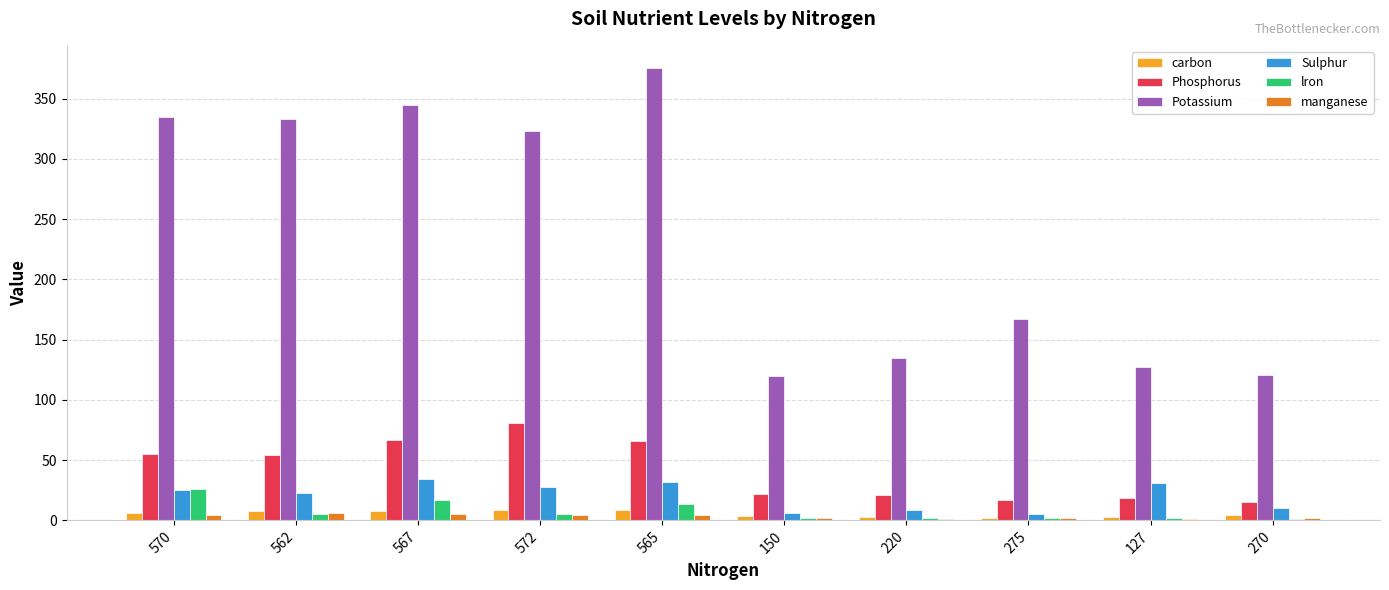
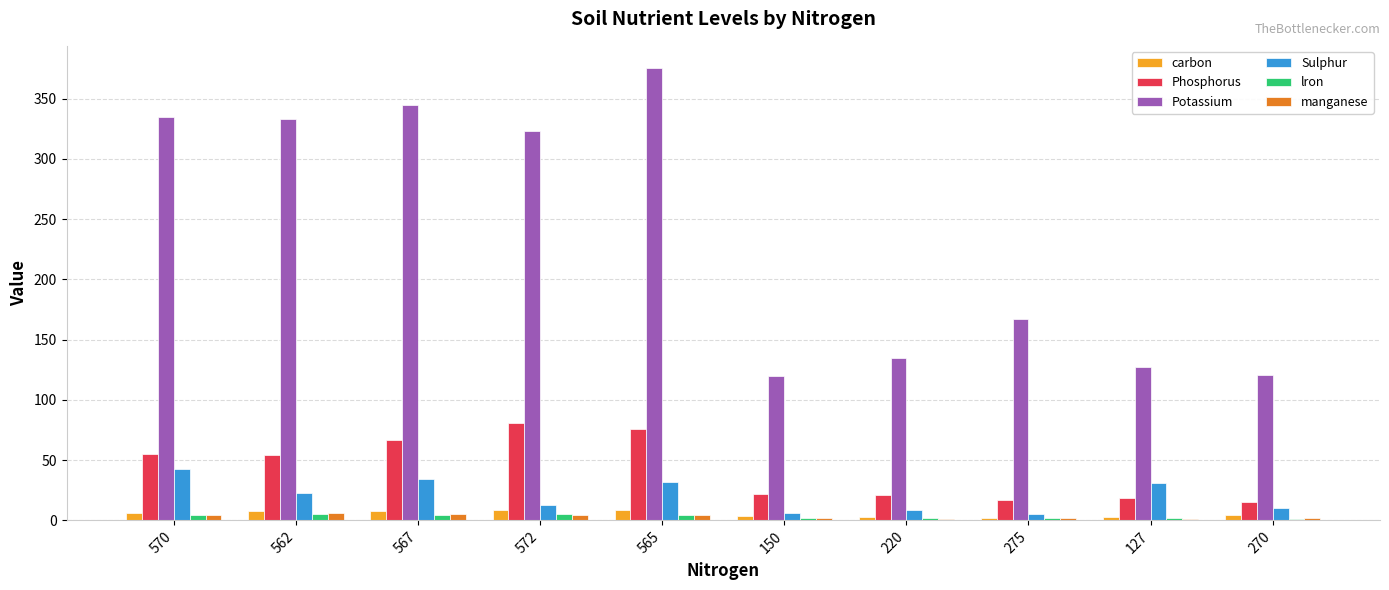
Sulphur, 570: 25 -> 43
lron, 570: 26 -> 5
lron, 567: 17 -> 5
Sulphur, 572: 28 -> 13
Phosphorus, 565: 66 -> 76
lron, 565: 14 -> 5
